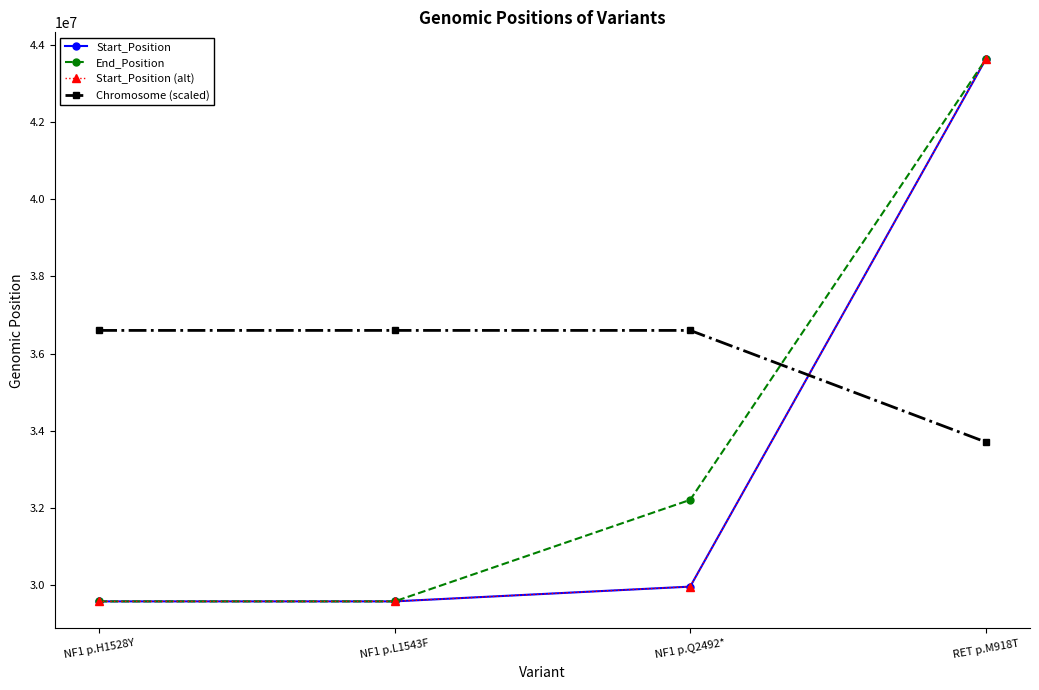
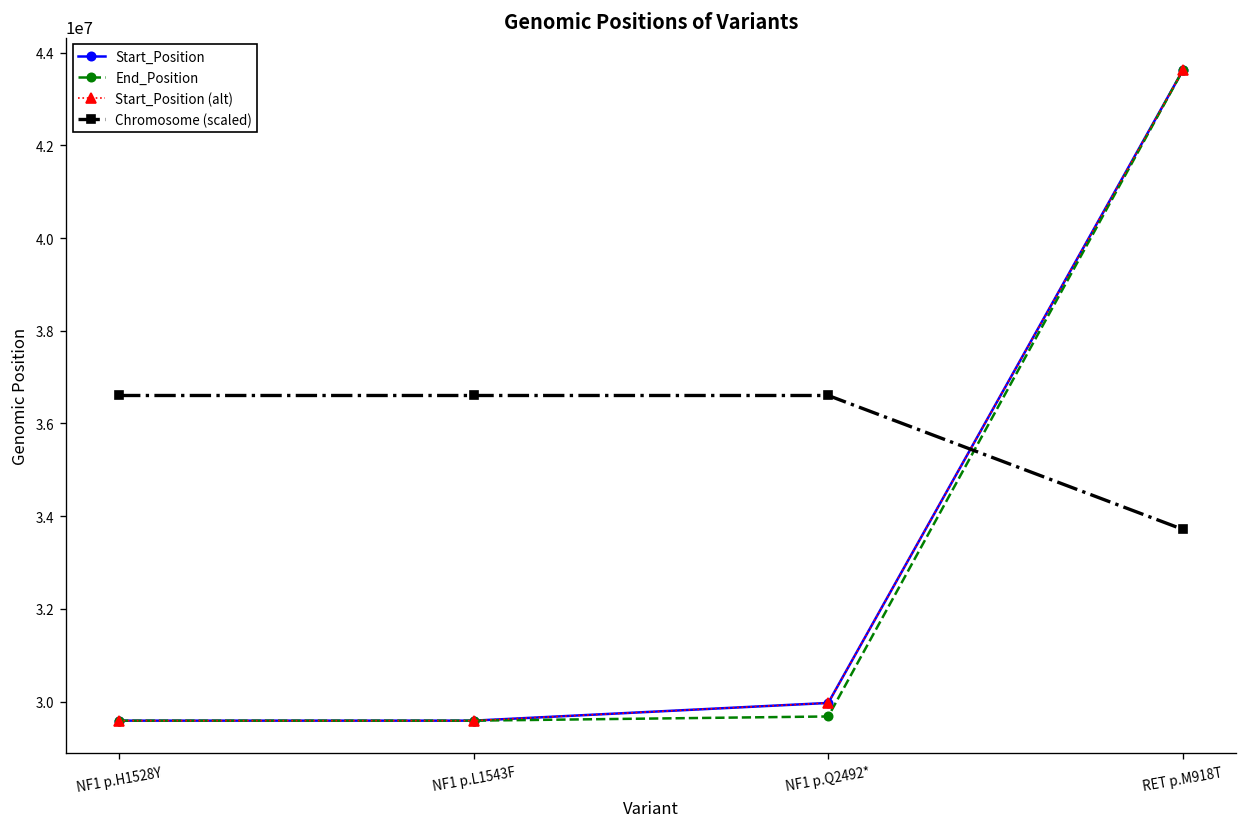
End_Position, NF1 p.Q2492*: 32200000 -> 29700000
